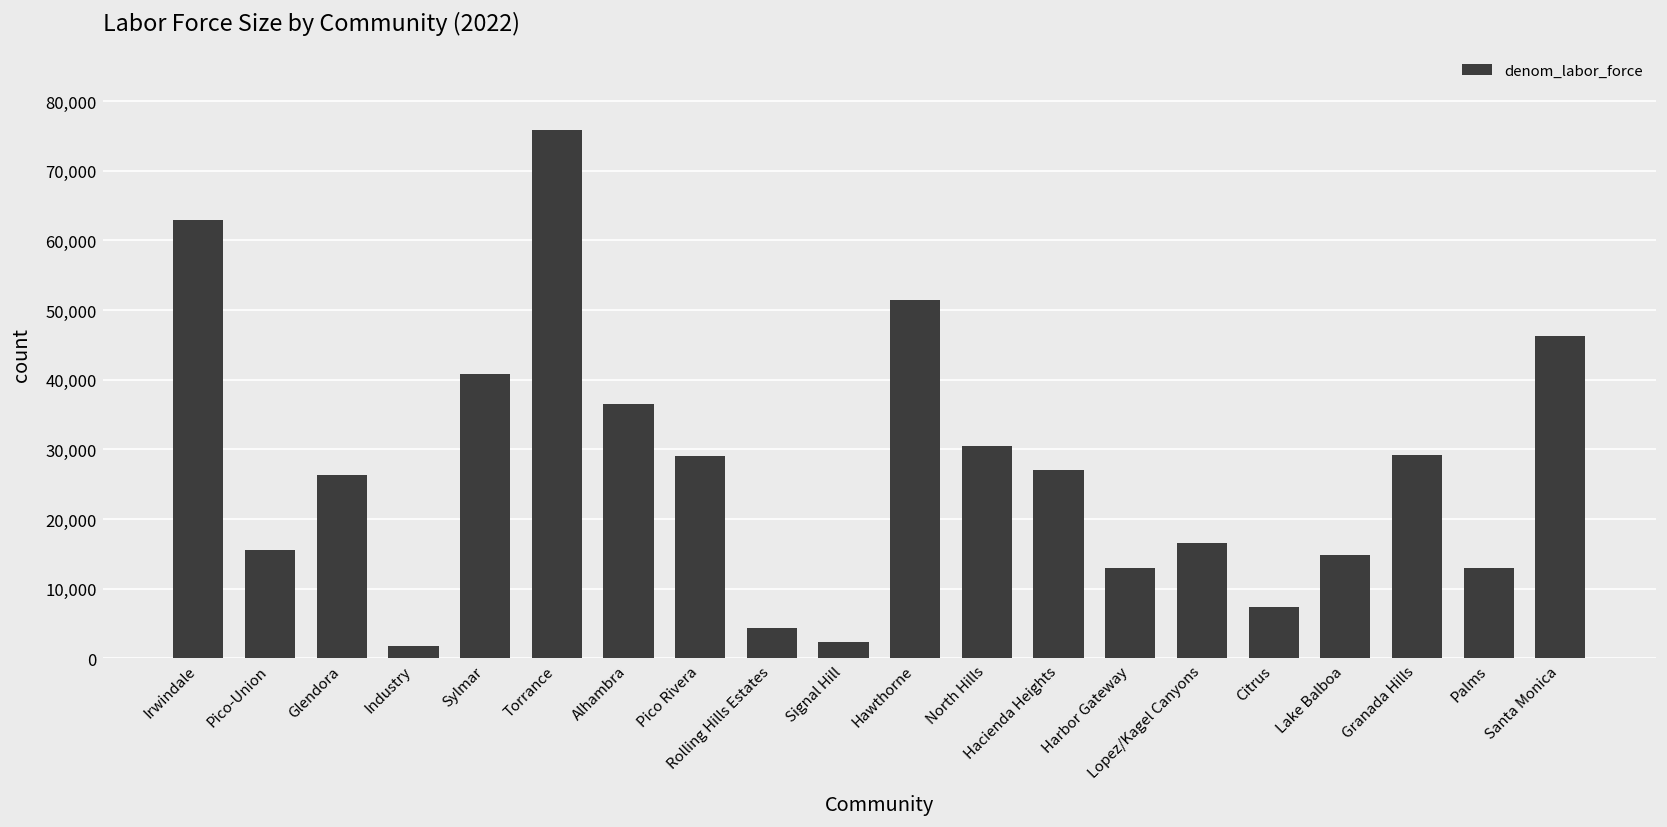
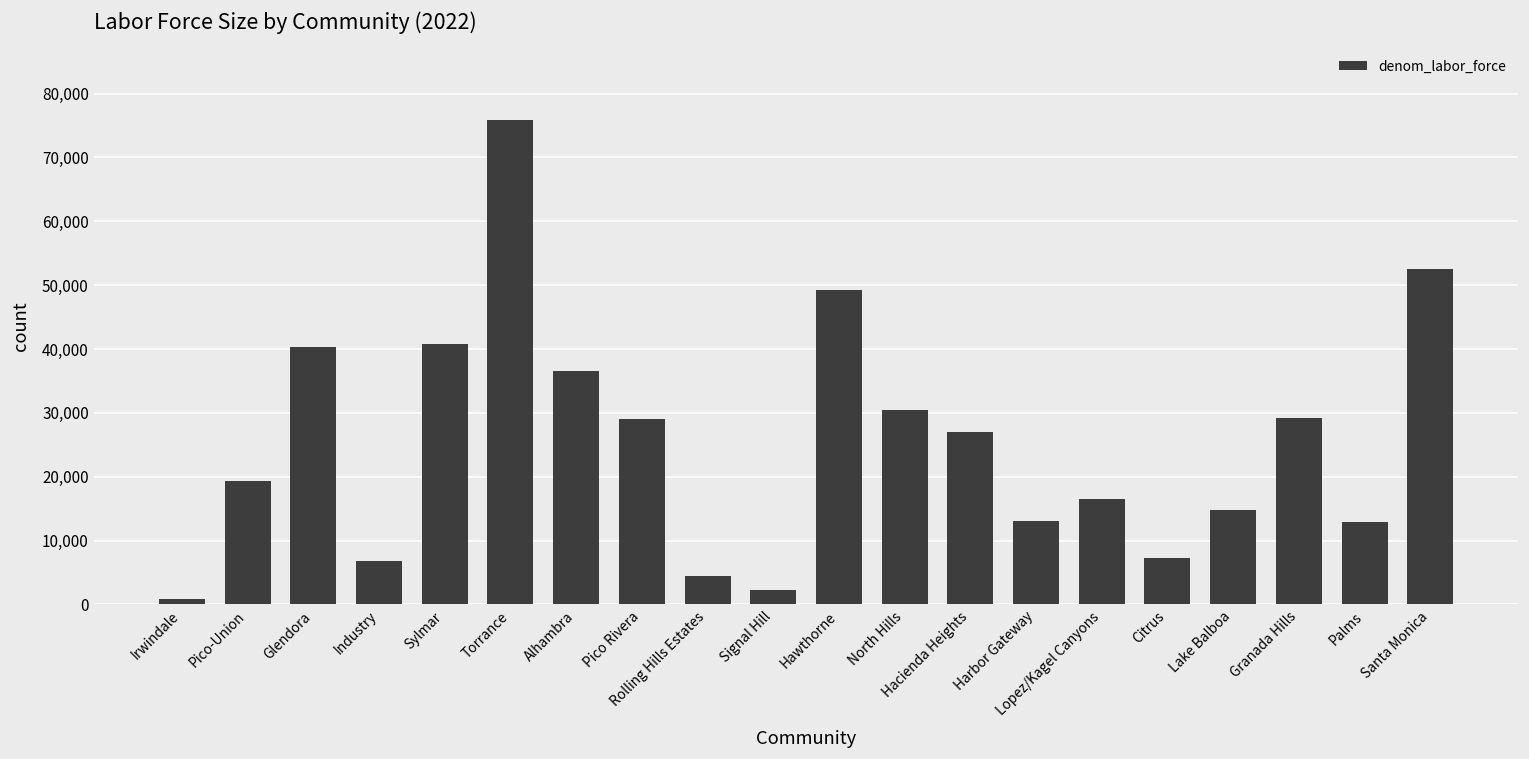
Irwindale: 63,000 -> 1,000
Pico-Union: 16,000 -> 19,000
Glendora: 26,000 -> 40,000
Industry: 2,000 -> 7,000
Hawthorne: 51,000 -> 49,000
Santa Monica: 46,000 -> 53,000
